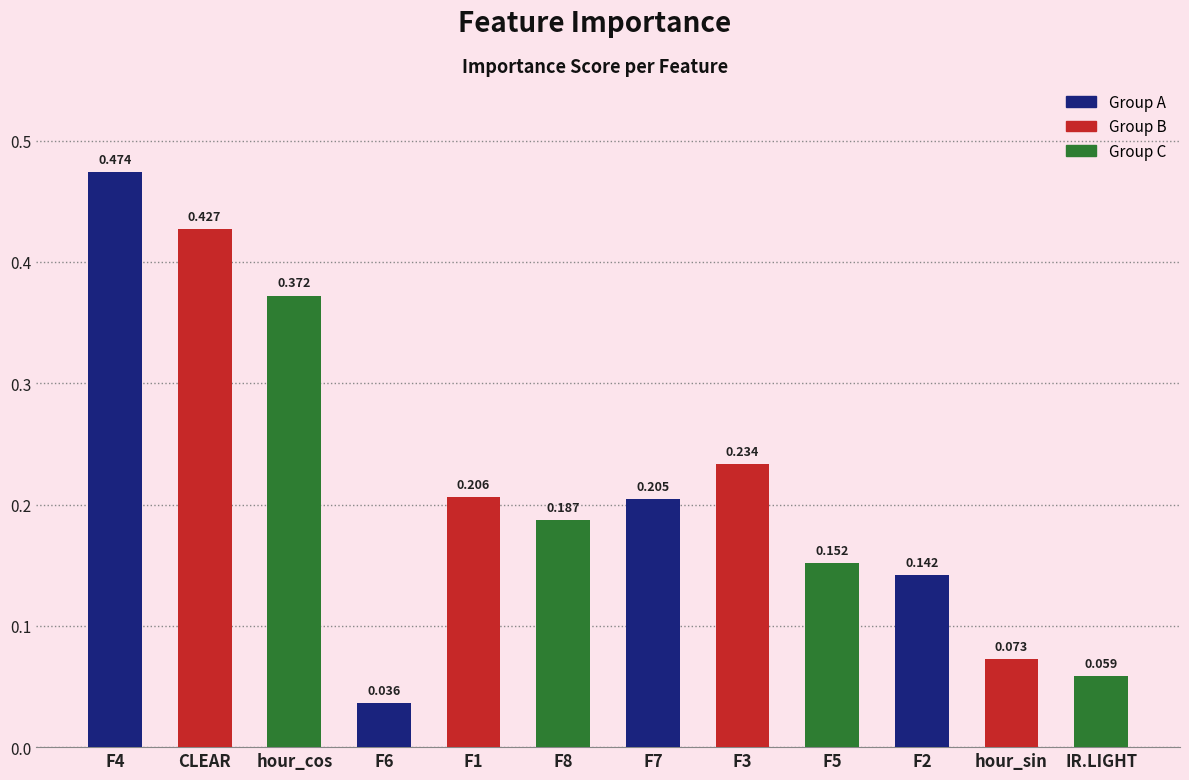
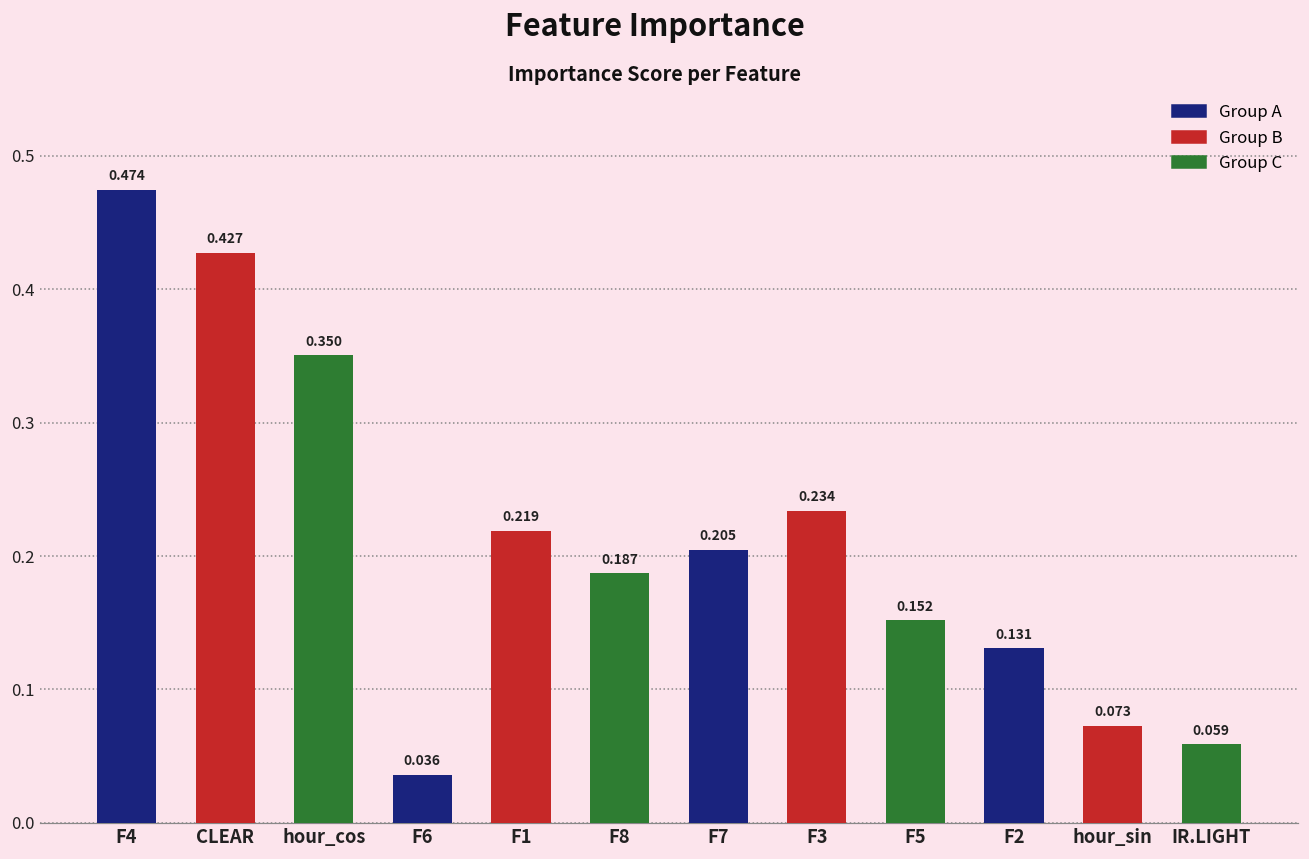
hour_cos: 0.372 -> 0.350
F1: 0.206 -> 0.219
F2: 0.142 -> 0.131
